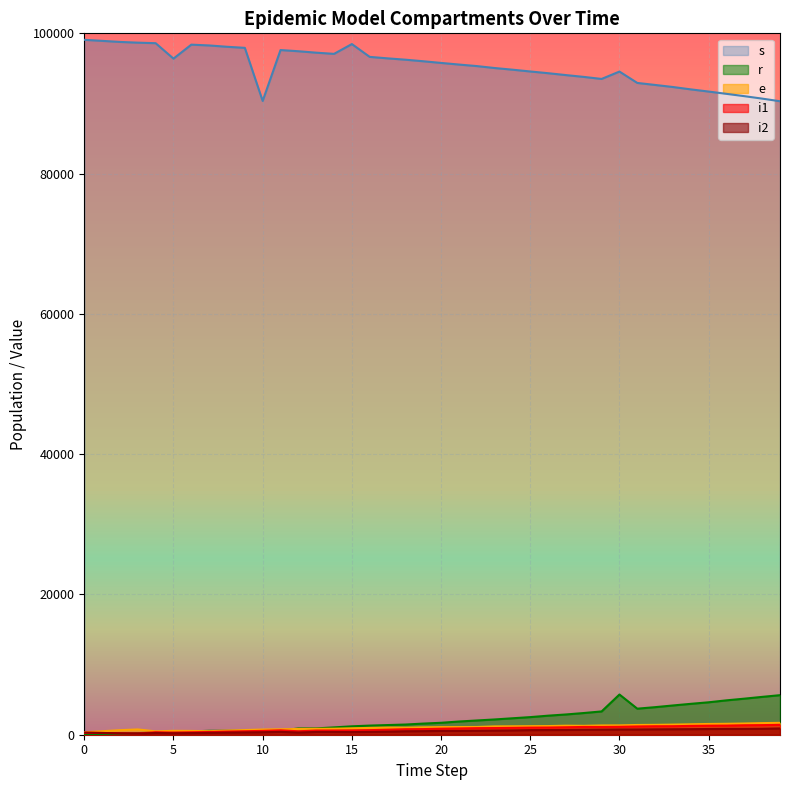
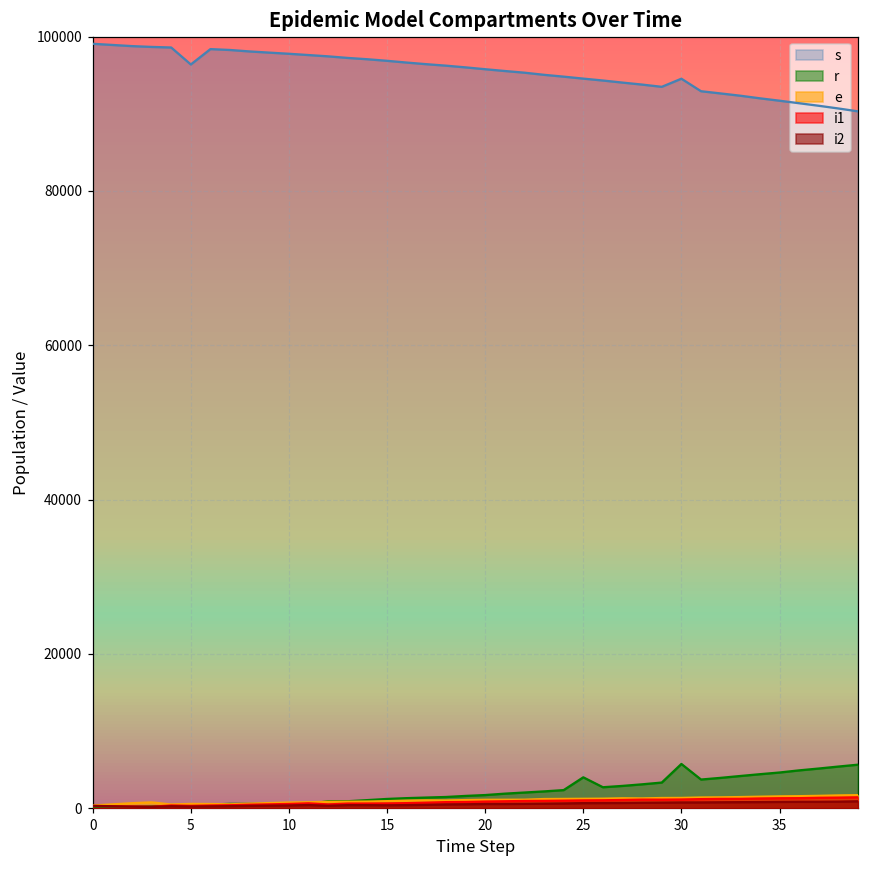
s, 10: 90000 -> 98000
s, 15: 98000 -> 97000
r, 25: 3000 -> 4000
